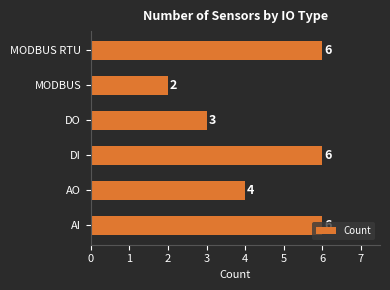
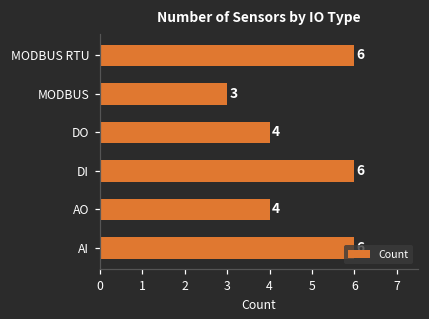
MODBUS: 2 -> 3
DO: 3 -> 4
